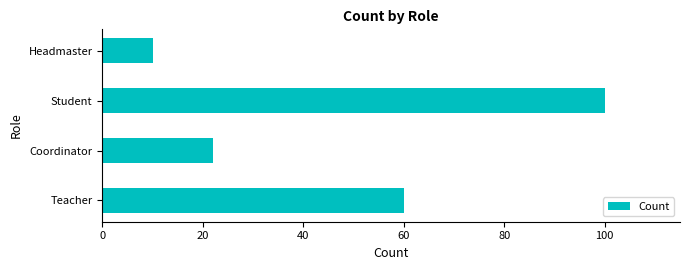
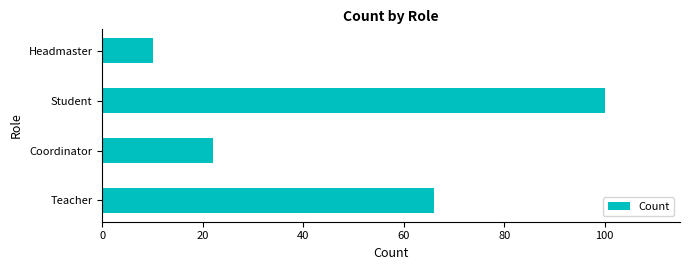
Teacher: 60 -> 66
